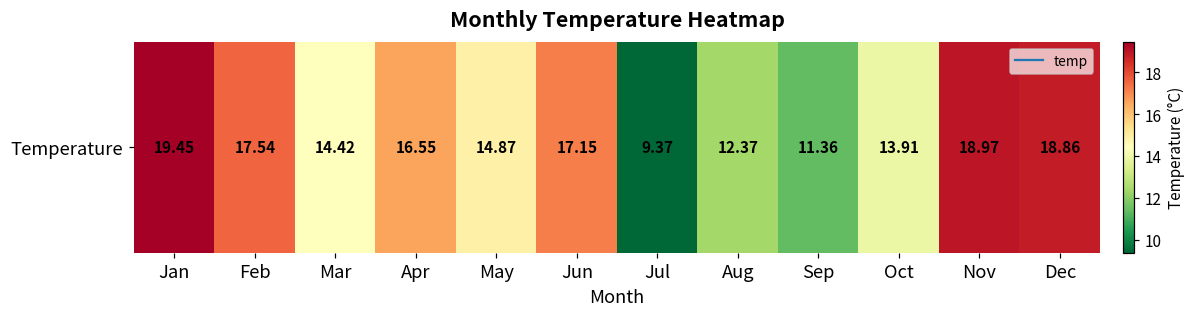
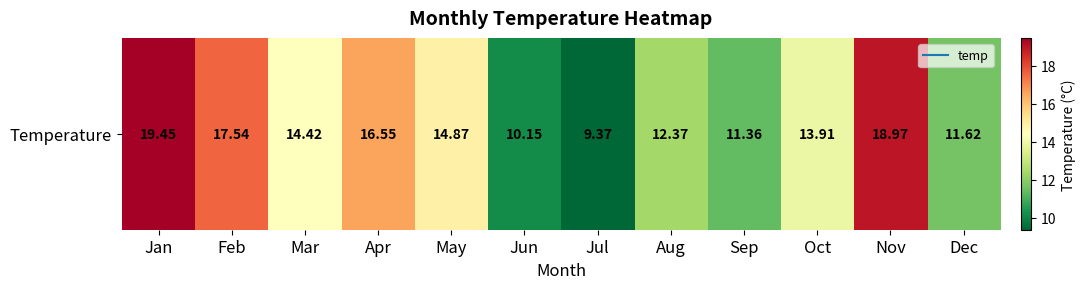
Temperature, Jun: 17.15 -> 10.15
Temperature, Dec: 18.86 -> 11.62
